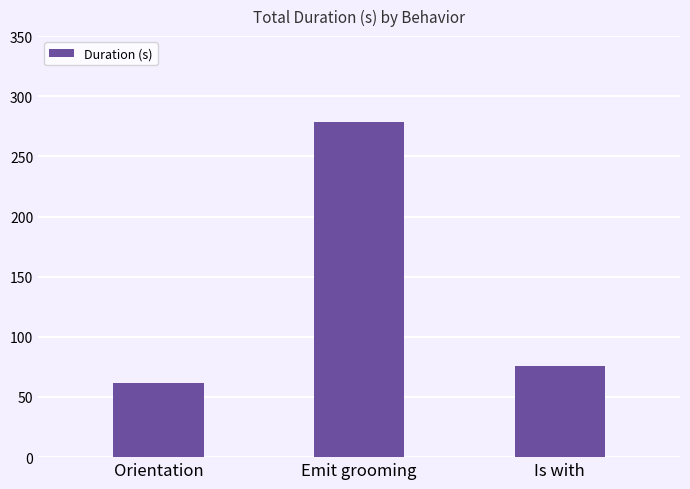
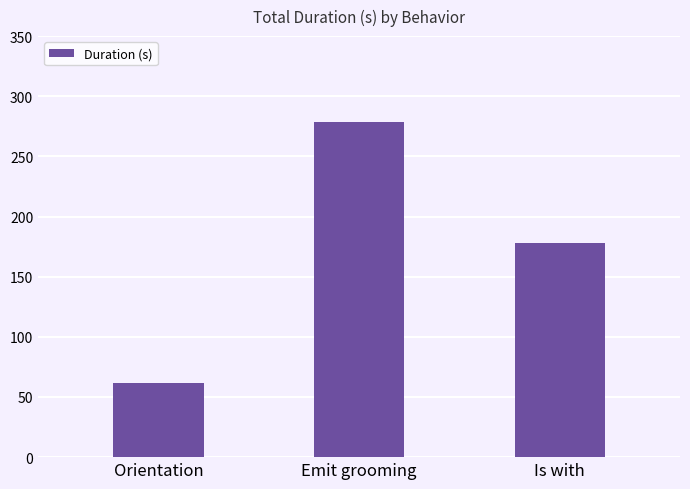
Is with: 75 -> 178
